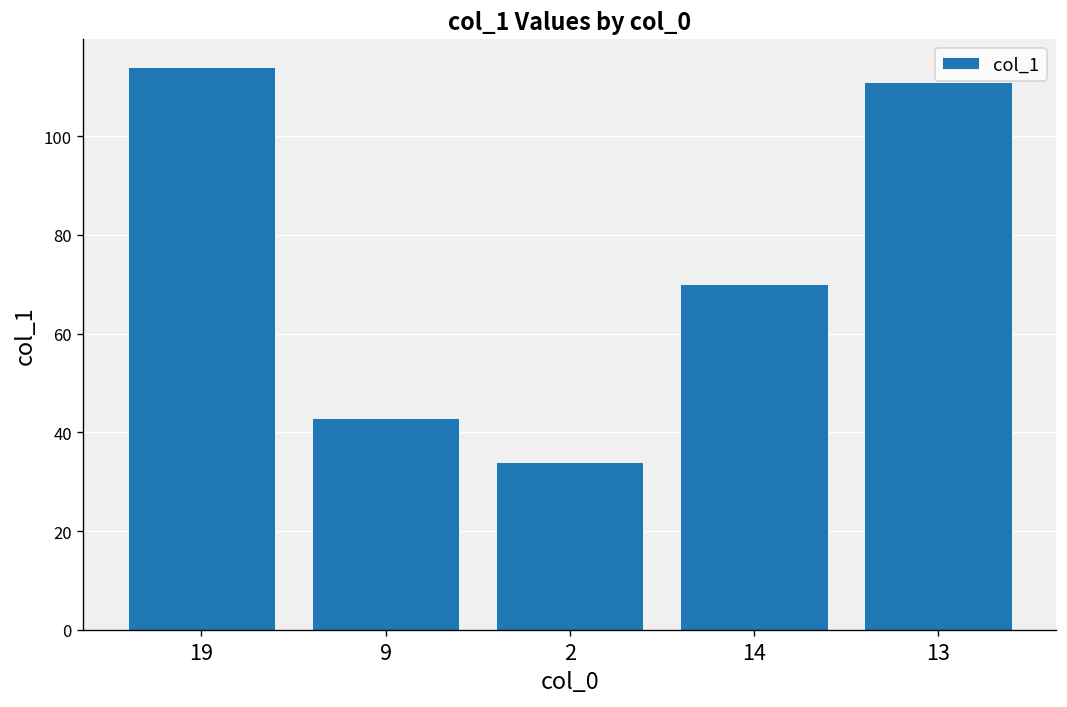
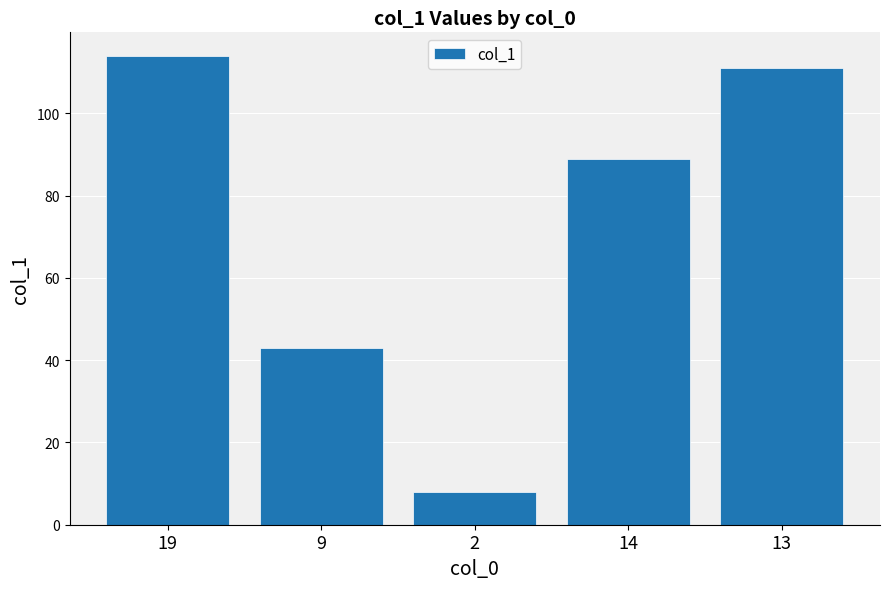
2: 34 -> 8
14: 70 -> 89
